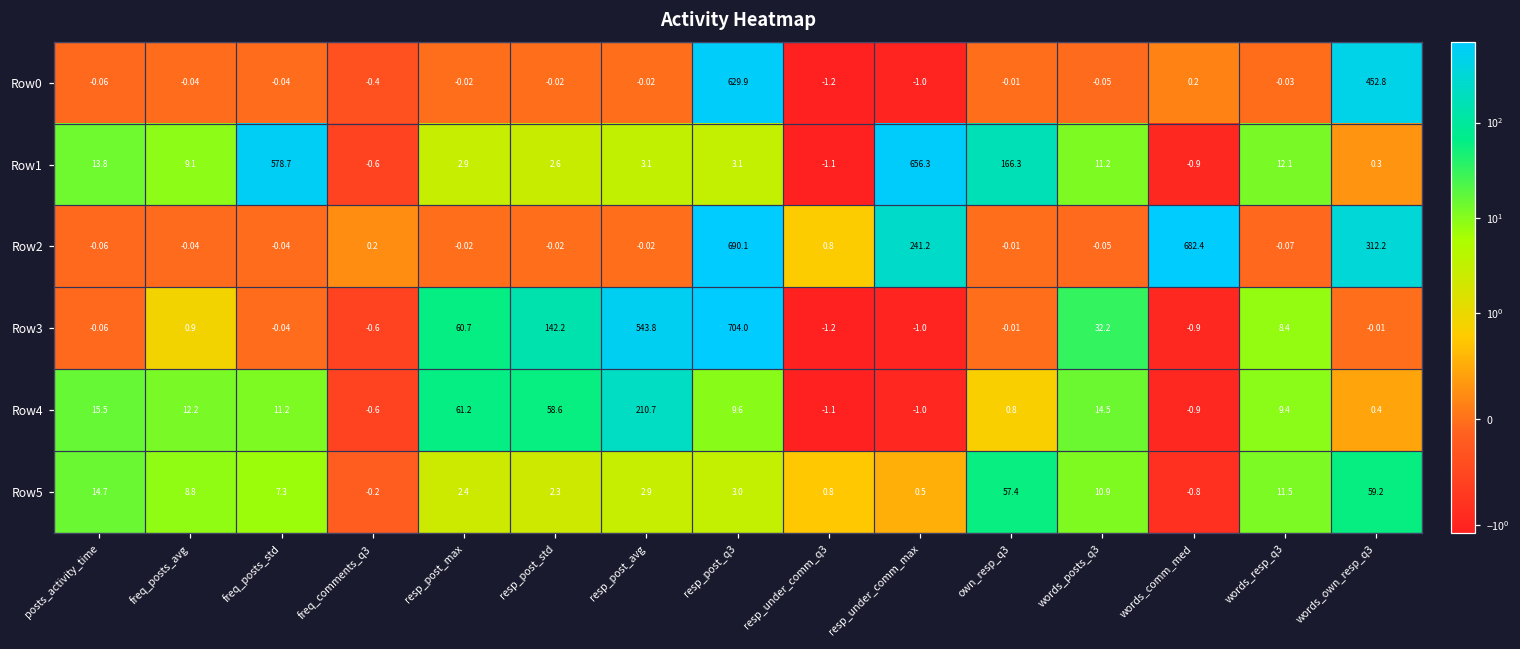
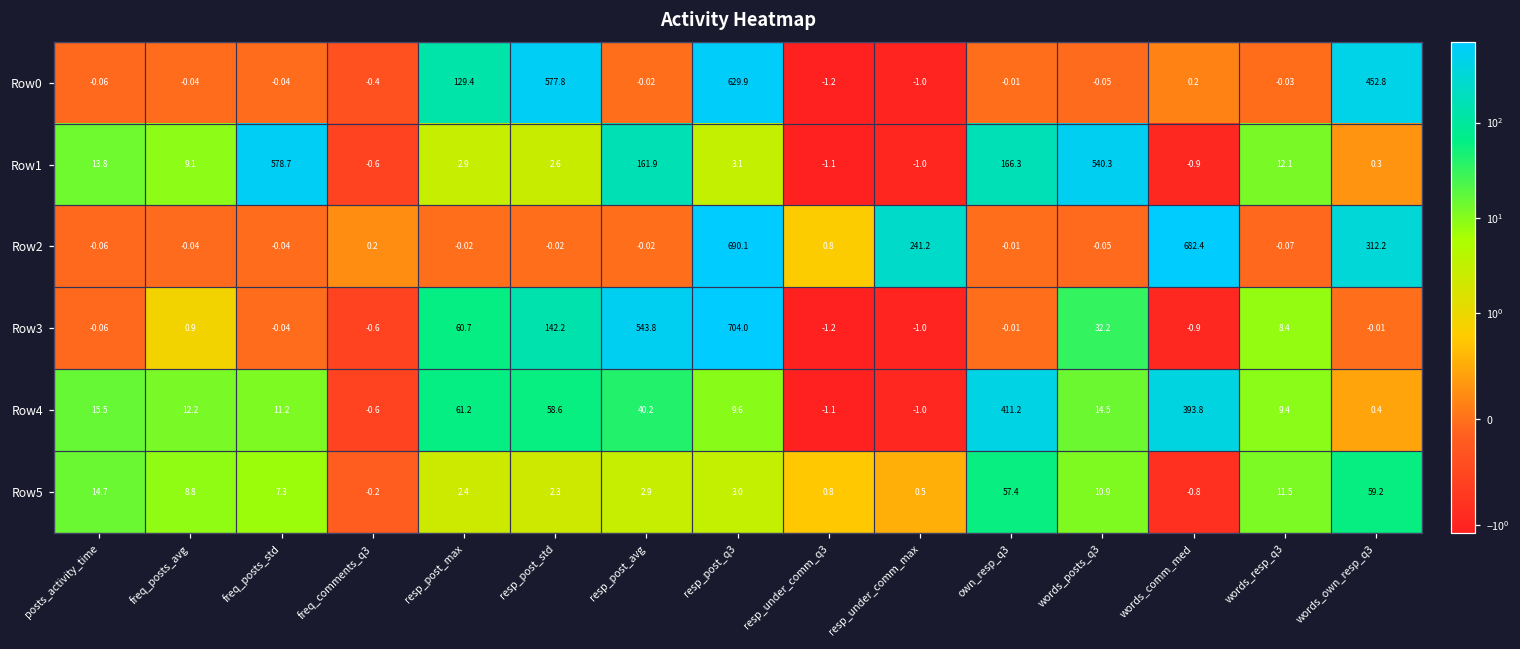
Row0, resp_post_max: -0.02 -> 129.4
Row0, resp_post_std: -0.02 -> 577.8
Row1, resp_post_avg: 3.1 -> 161.9
Row1, resp_under_comm_max: 656.3 -> -1.0
Row1, words_posts_q3: 11.2 -> 540.3
Row4, resp_post_avg: 210.7 -> 40.2
Row4, own_resp_q3: 0.8 -> 411.2
Row4, words_comm_med: -0.9 -> 393.8
